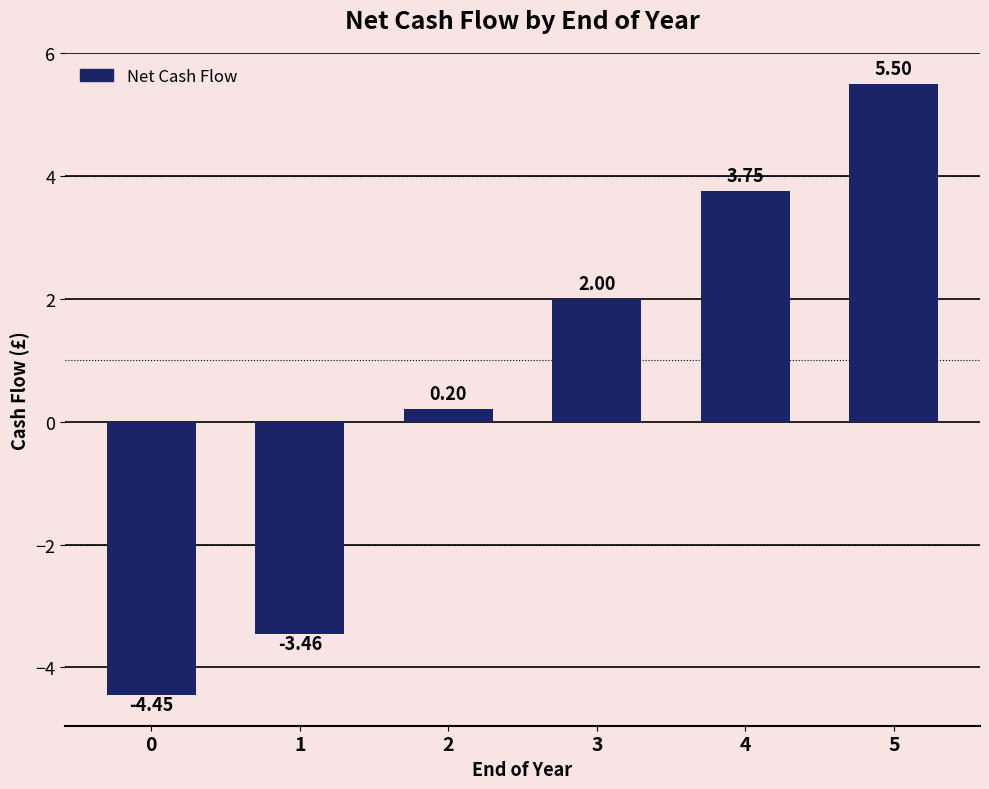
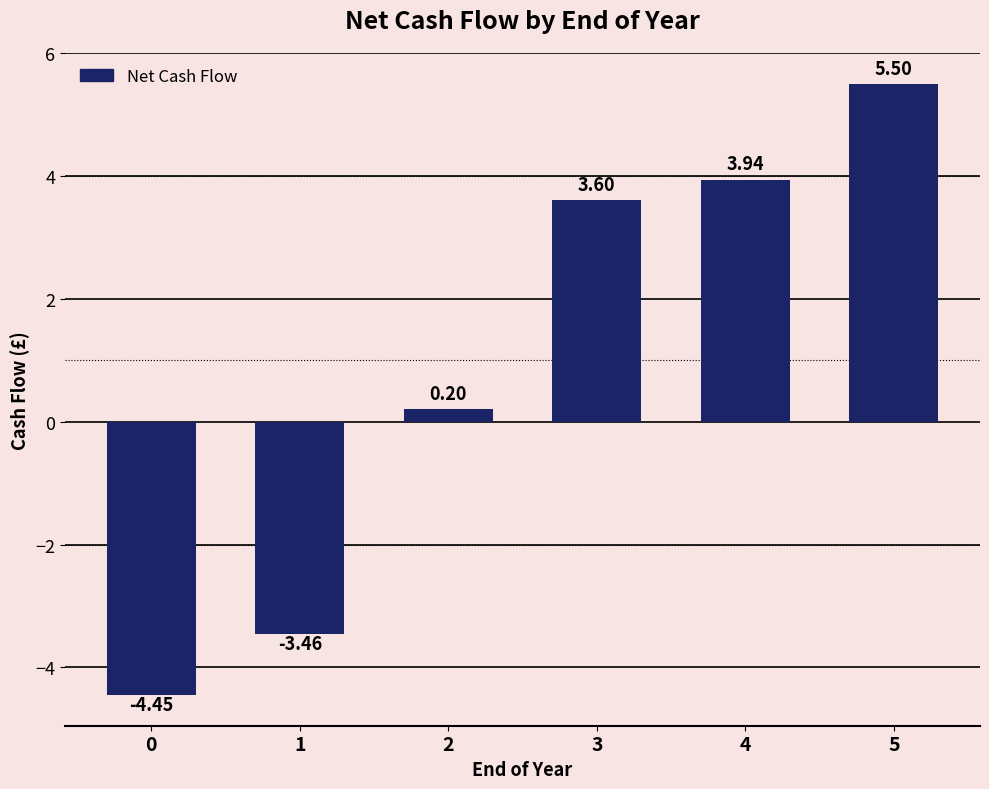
3: 2.00 -> 3.60
4: 3.75 -> 3.94
